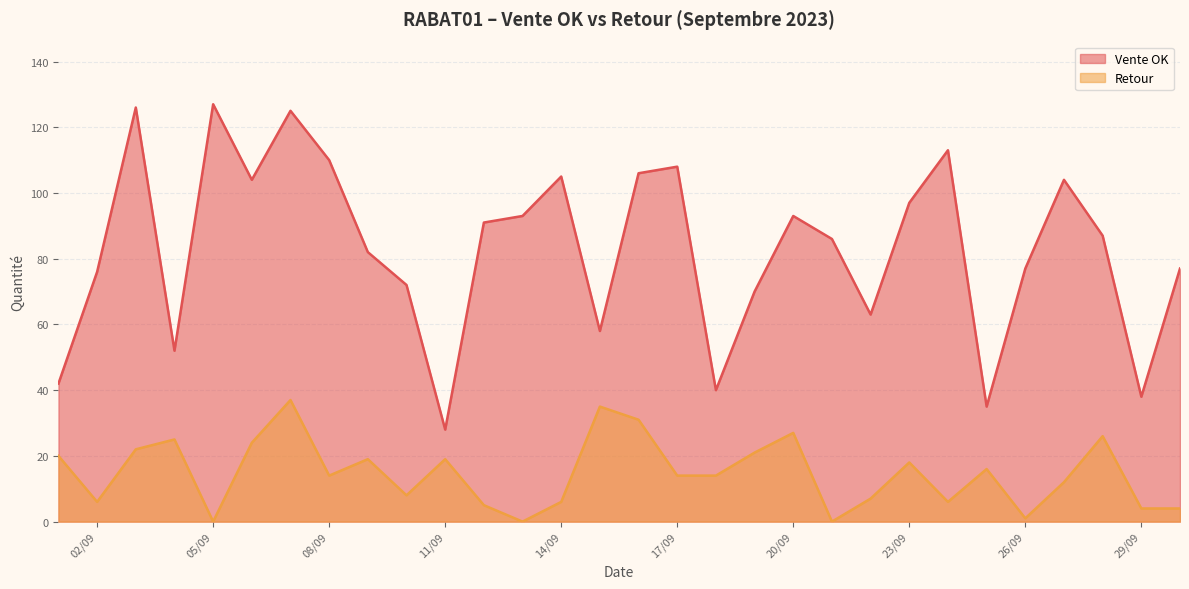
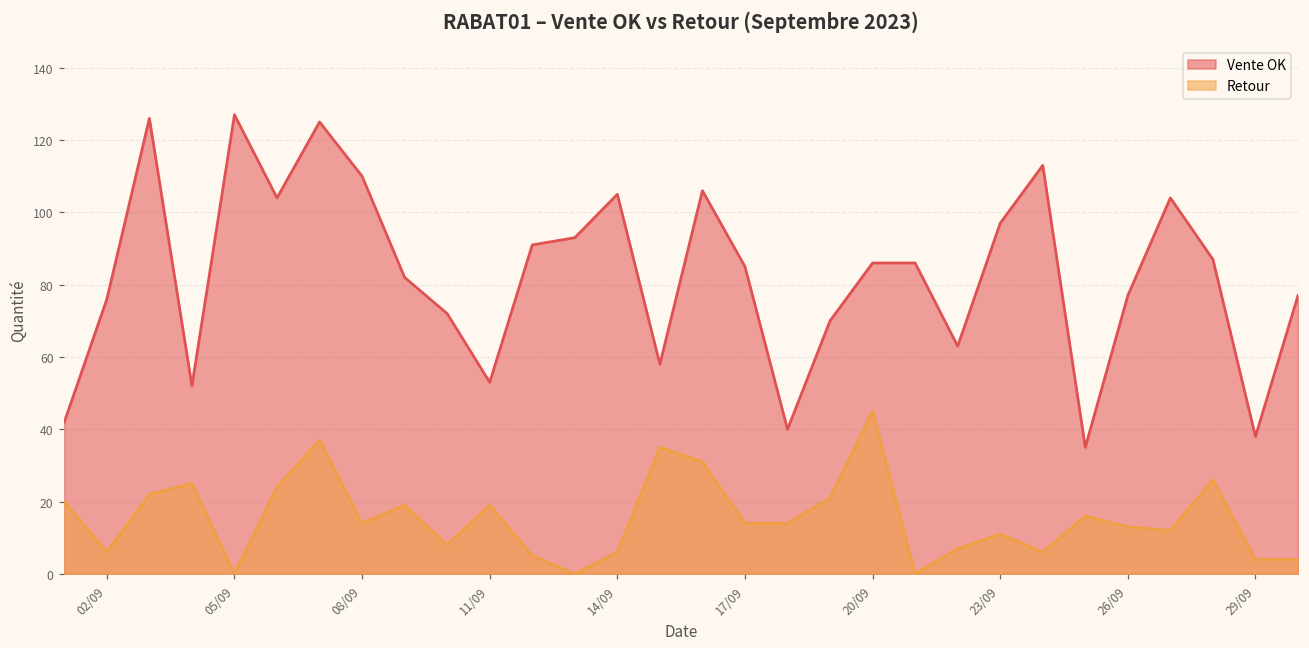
Vente OK, 11/09: 28 -> 53
Vente OK, 17/09: 108 -> 85
Vente OK, 20/09: 93 -> 86
Retour, 20/09: 27 -> 45
Retour, 23/09: 18 -> 11
Retour, 26/09: 1 -> 13
